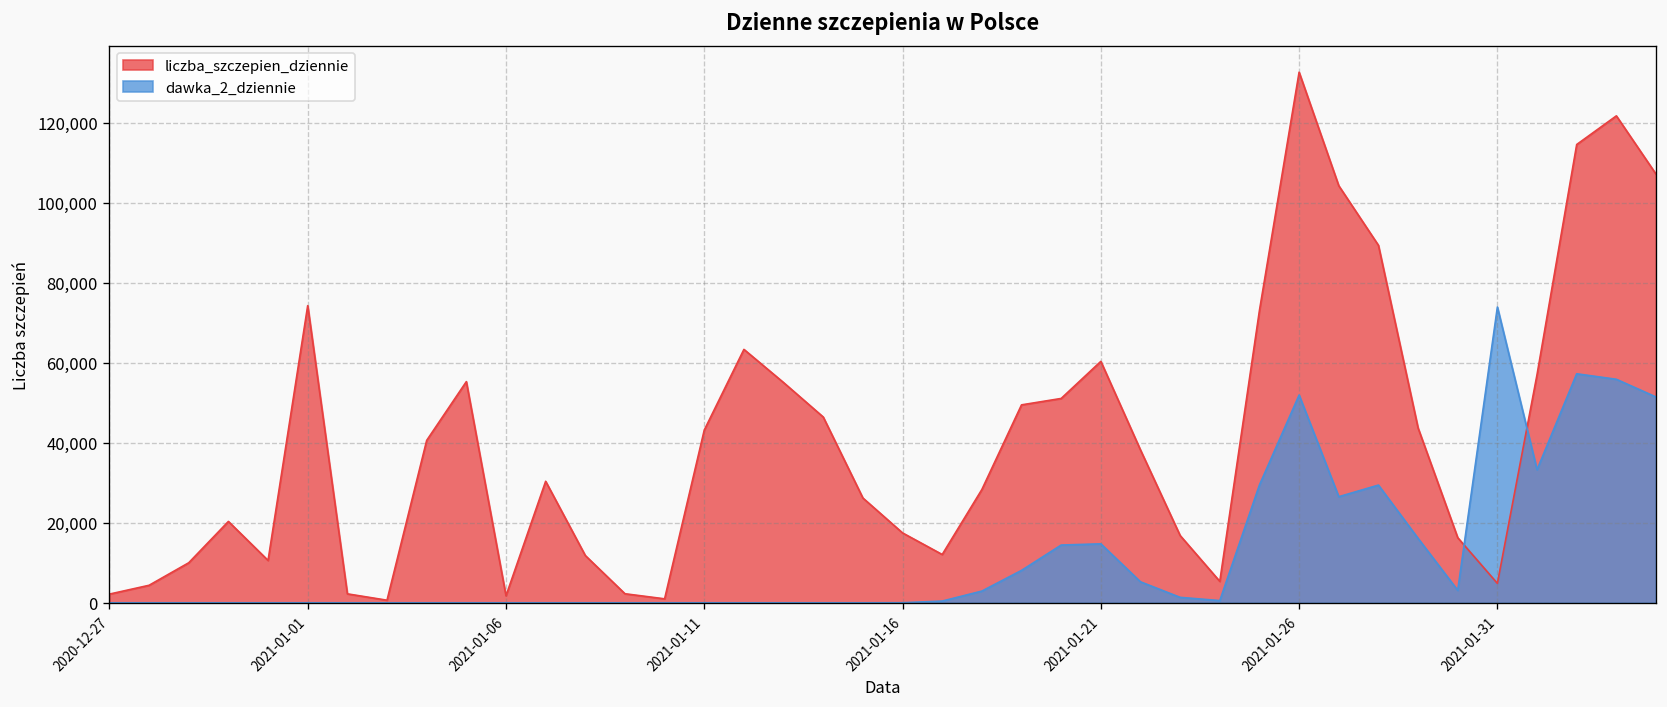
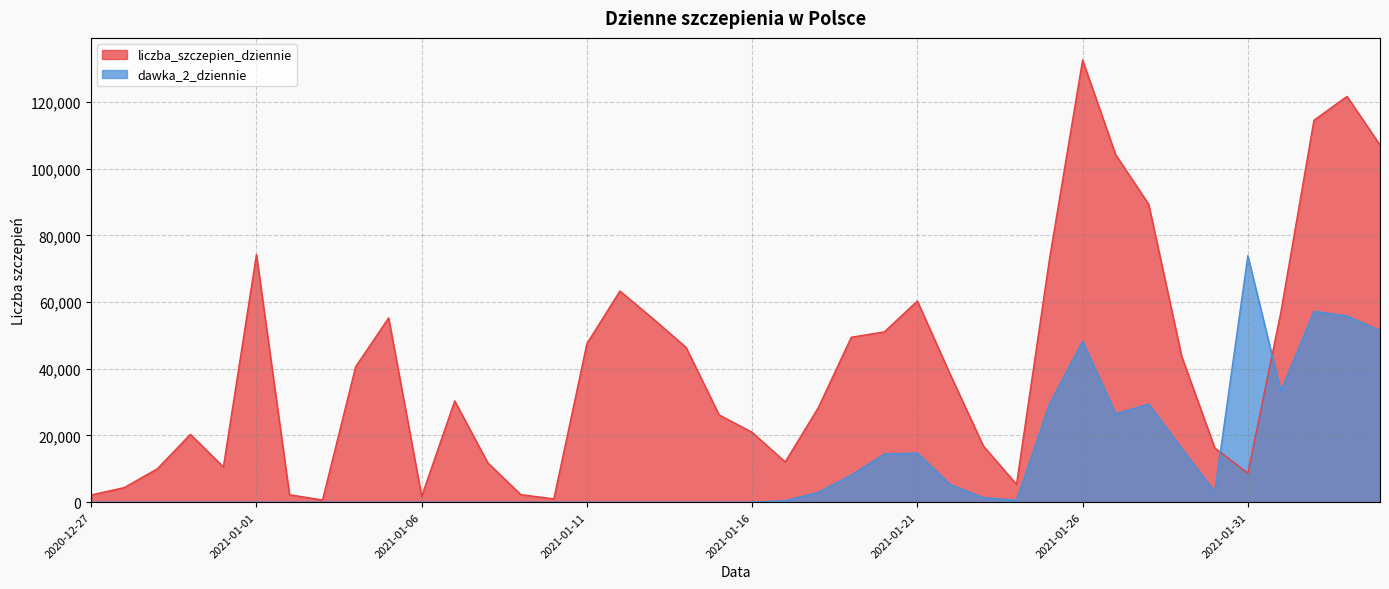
liczba_szczepien_dziennie, 2021-01-11: 43,000 -> 48,000
liczba_szczepien_dziennie, 2021-01-16: 17,000 -> 21,000
dawka_2_dziennie, 2021-01-26: 52,000 -> 48,000
liczba_szczepien_dziennie, 2021-01-31: 5,000 -> 9,000
